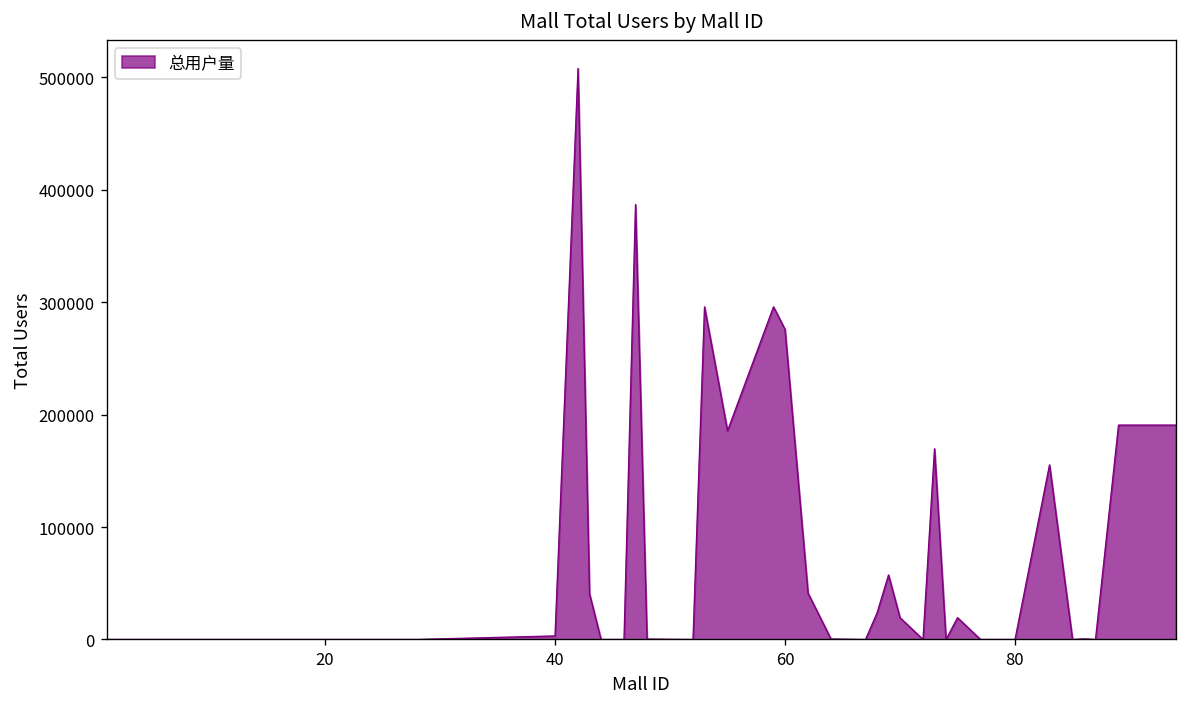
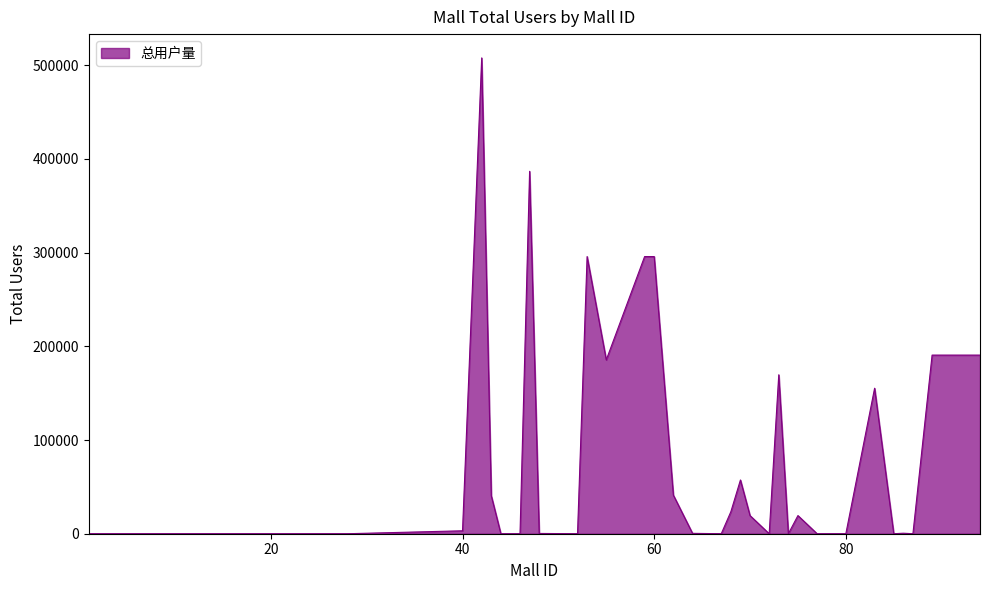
60: 280000 -> 300000
